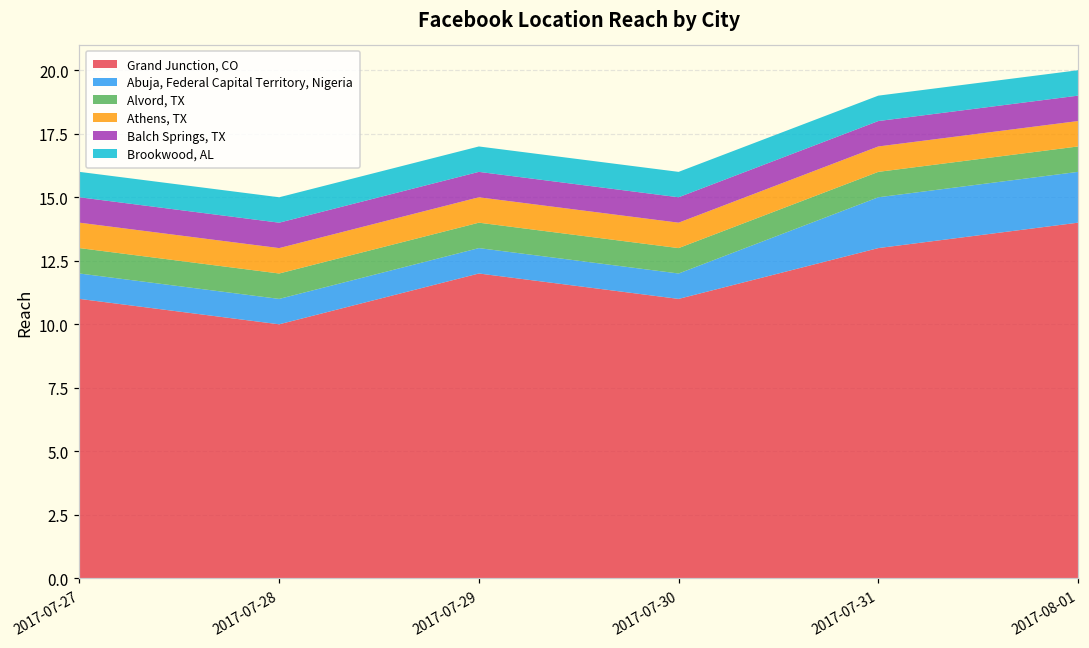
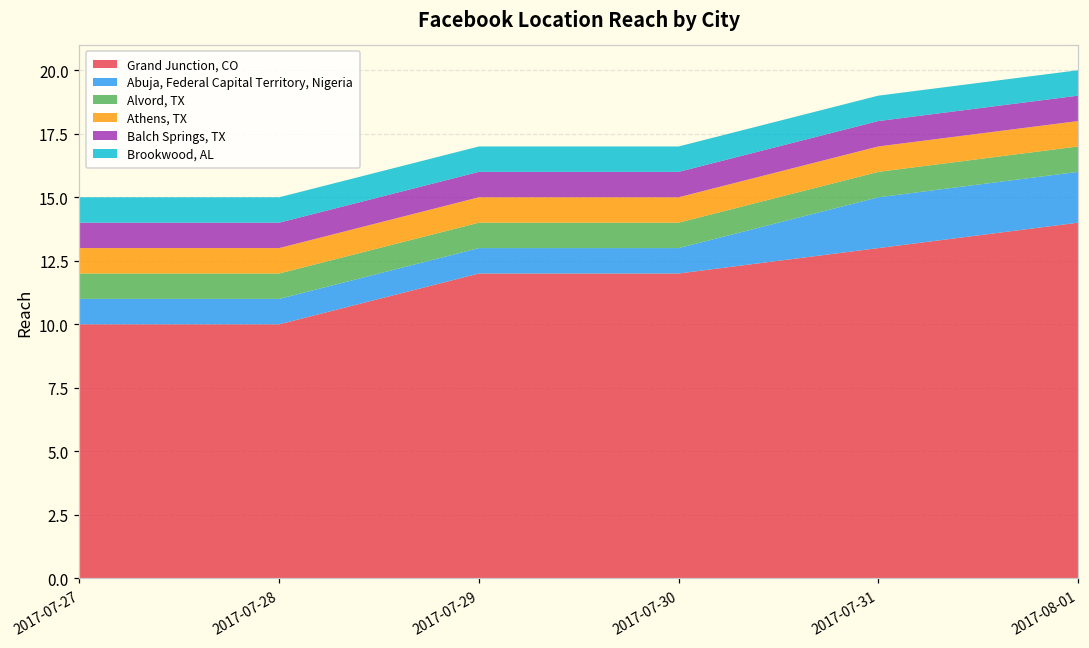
Grand Junction, CO, 2017-07-27: 11 -> 10
Grand Junction, CO, 2017-07-30: 11 -> 12
